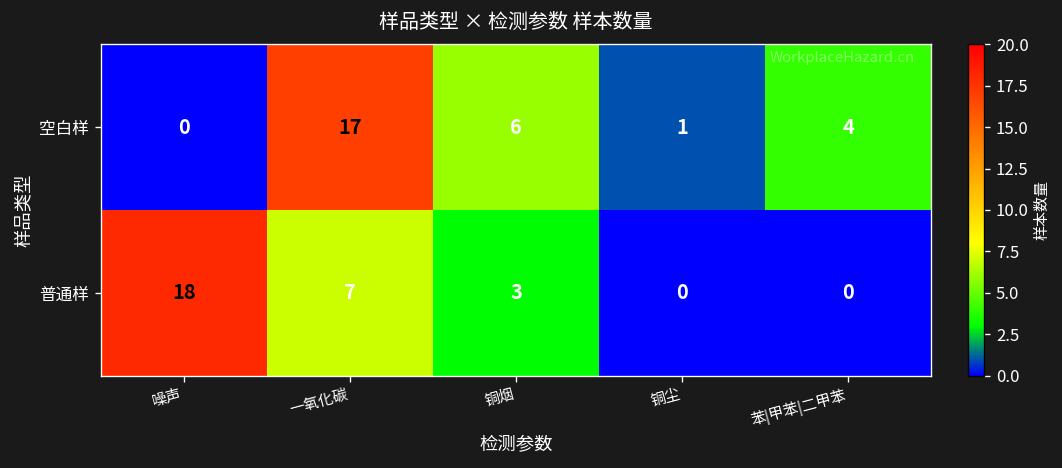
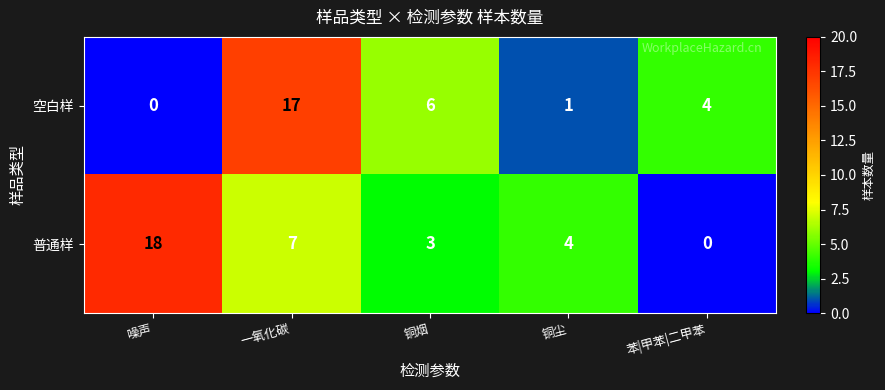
普通样, 铜尘: 0 -> 4
